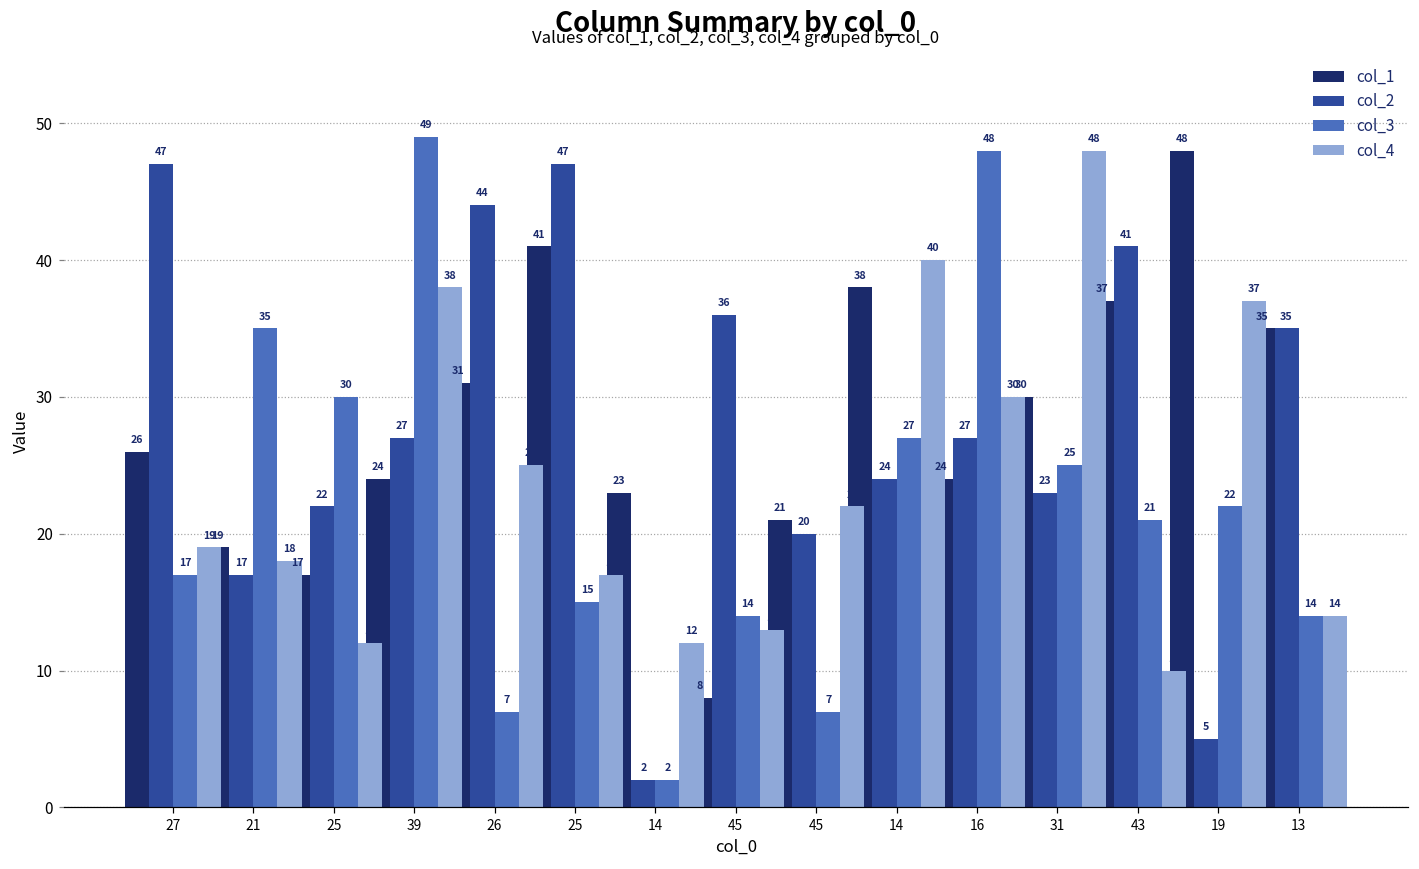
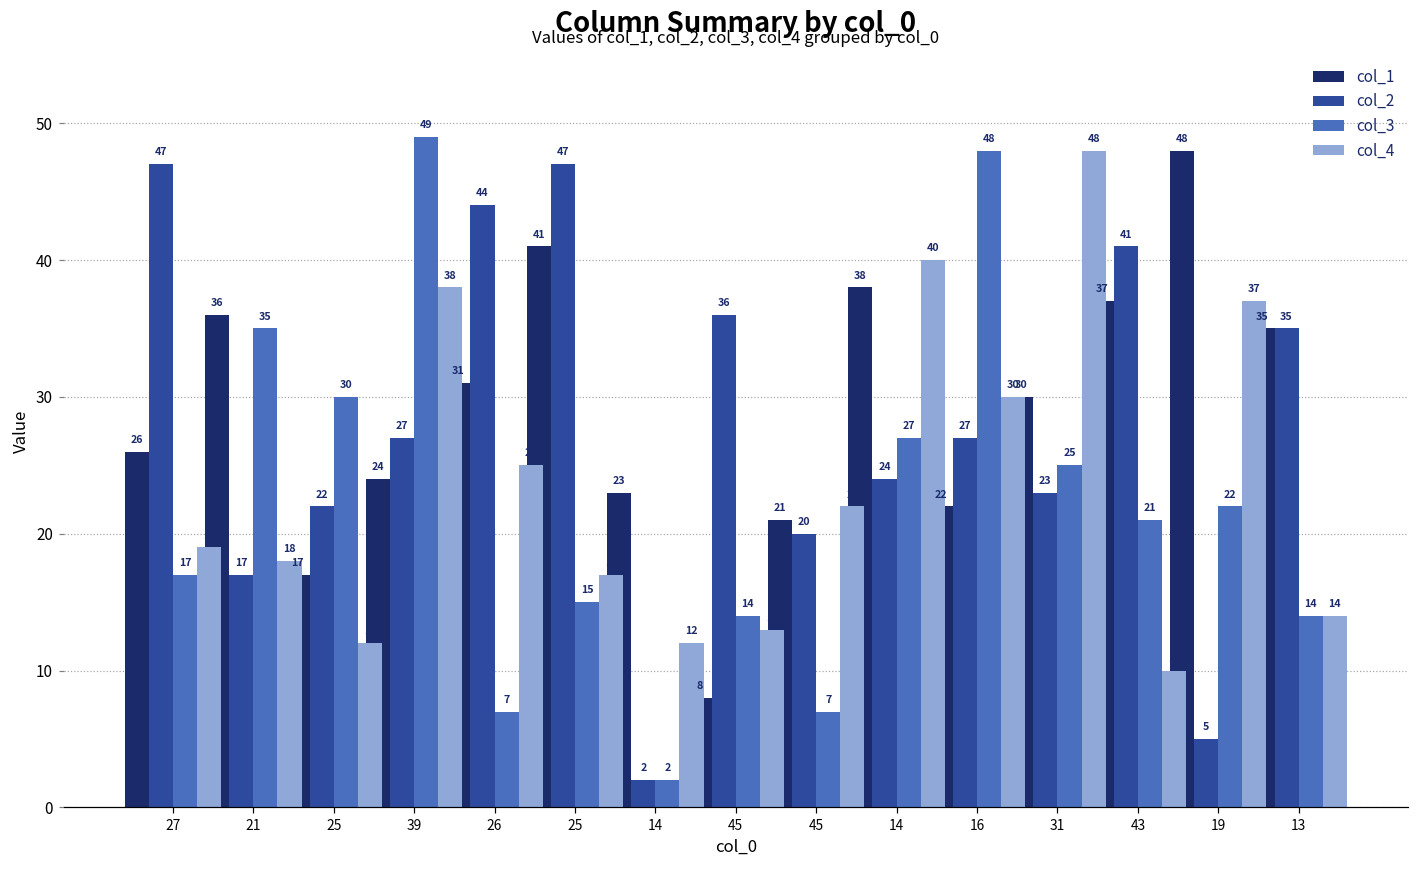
col_1, 21: 19 -> 36
col_1, 16: 24 -> 22
